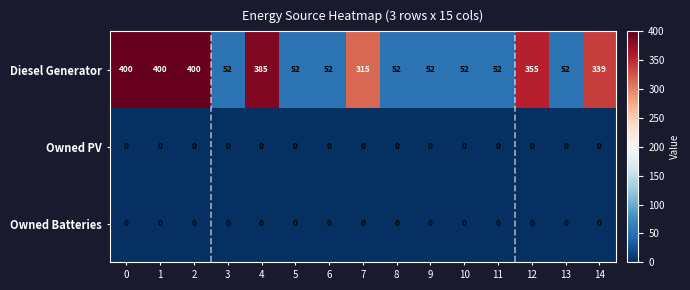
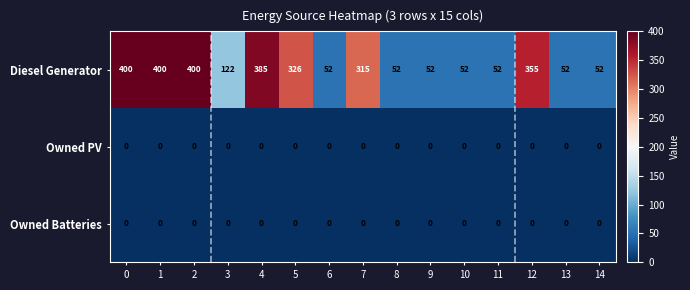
Diesel Generator, 3: 52 -> 122
Diesel Generator, 5: 52 -> 326
Diesel Generator, 14: 339 -> 52
